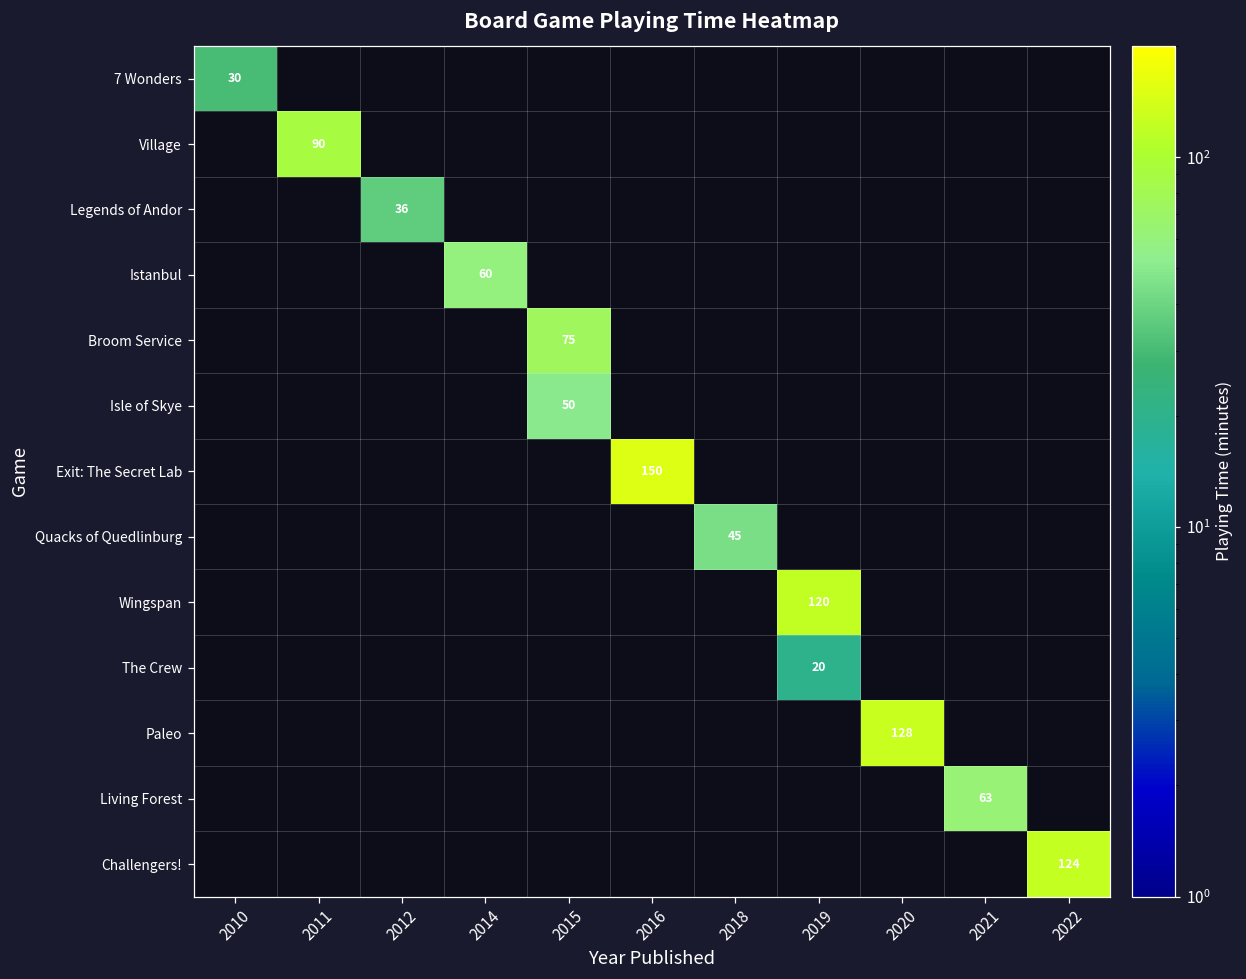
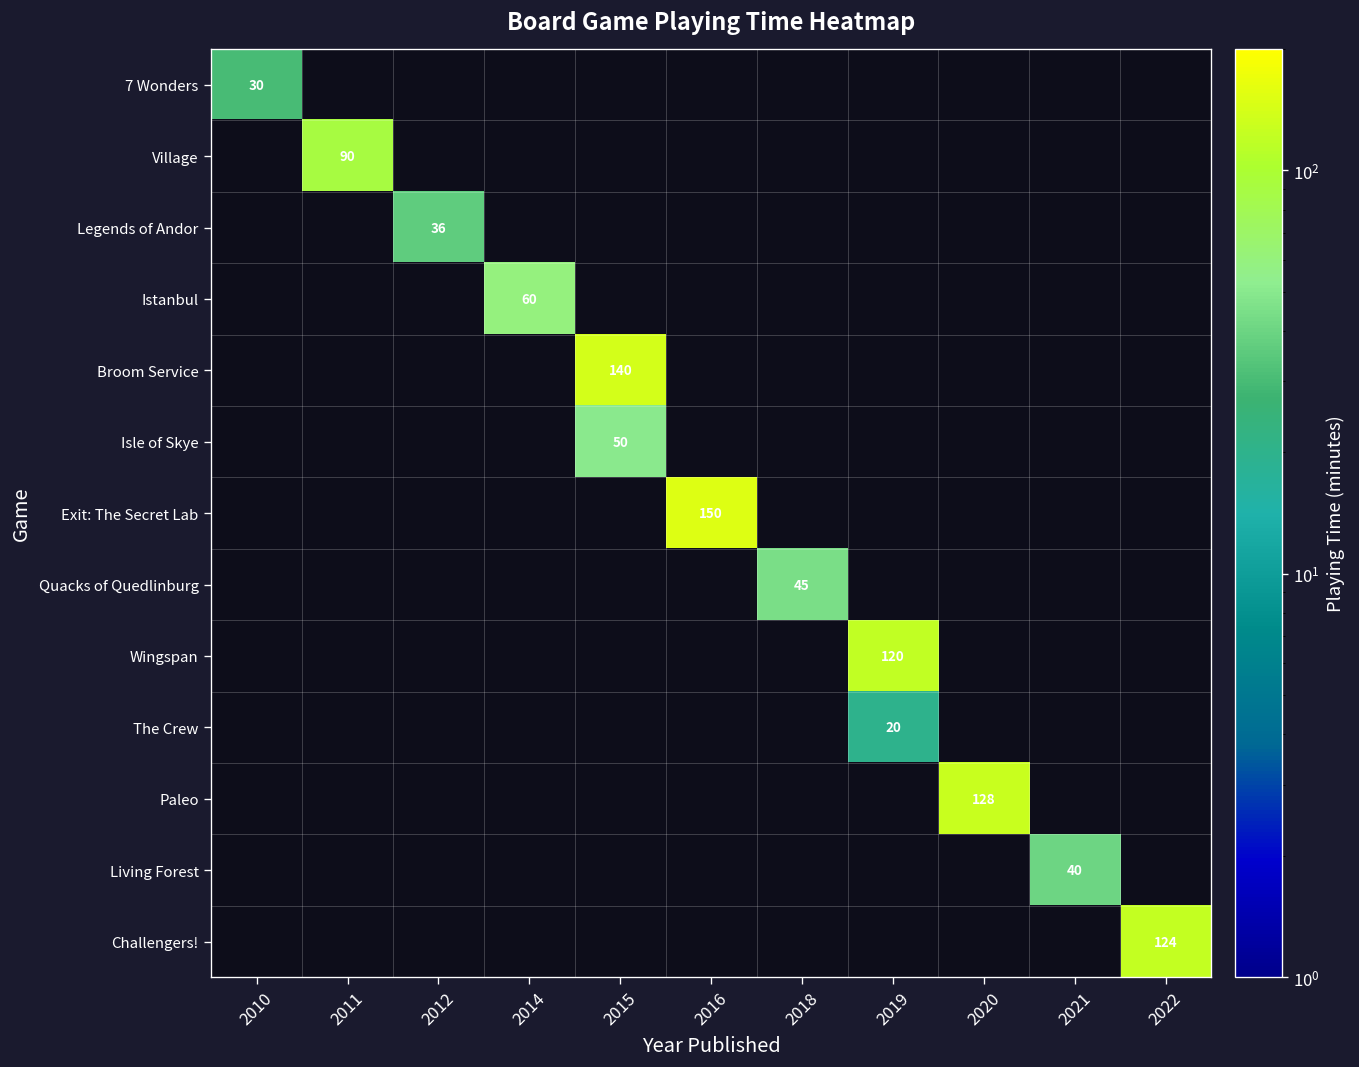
Broom Service, 2015: 75 -> 140
Living Forest, 2021: 63 -> 40
